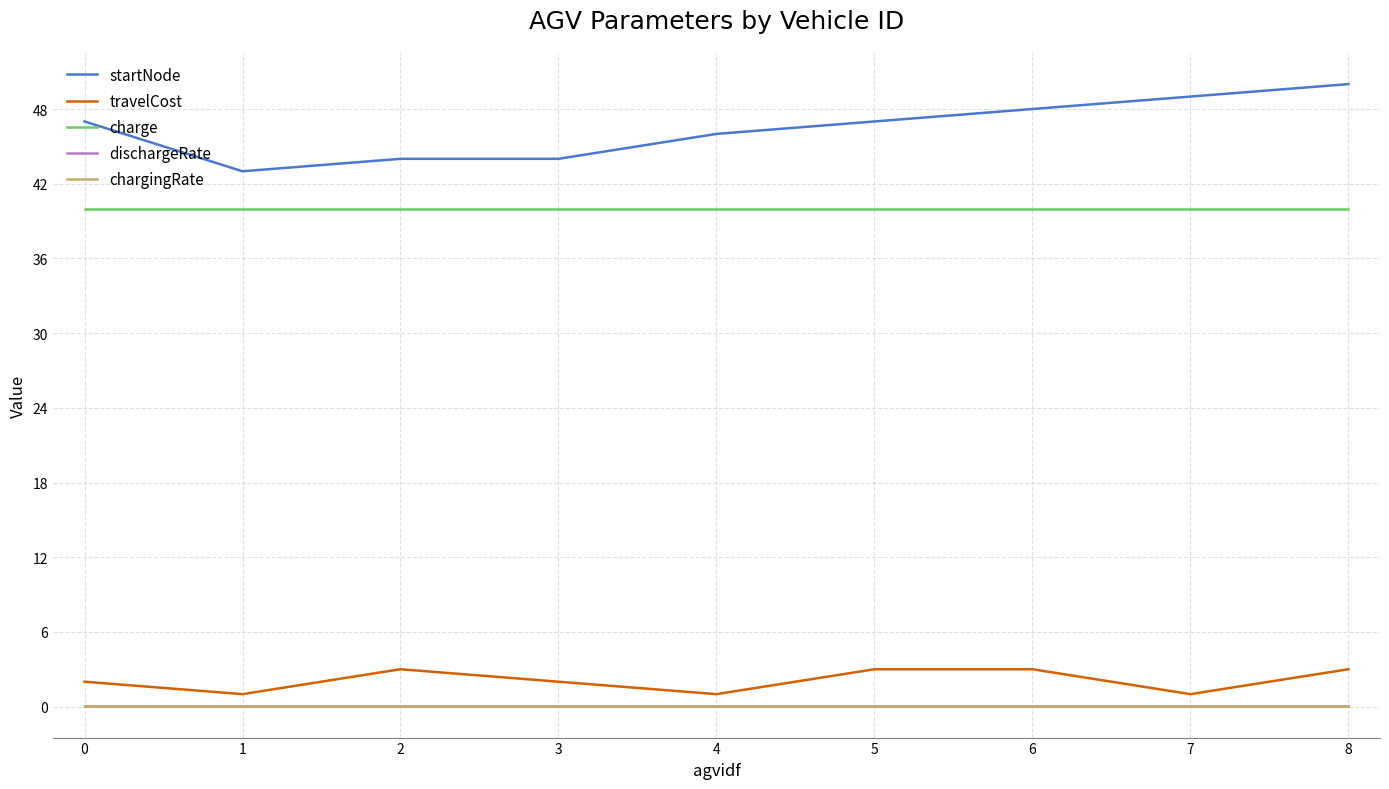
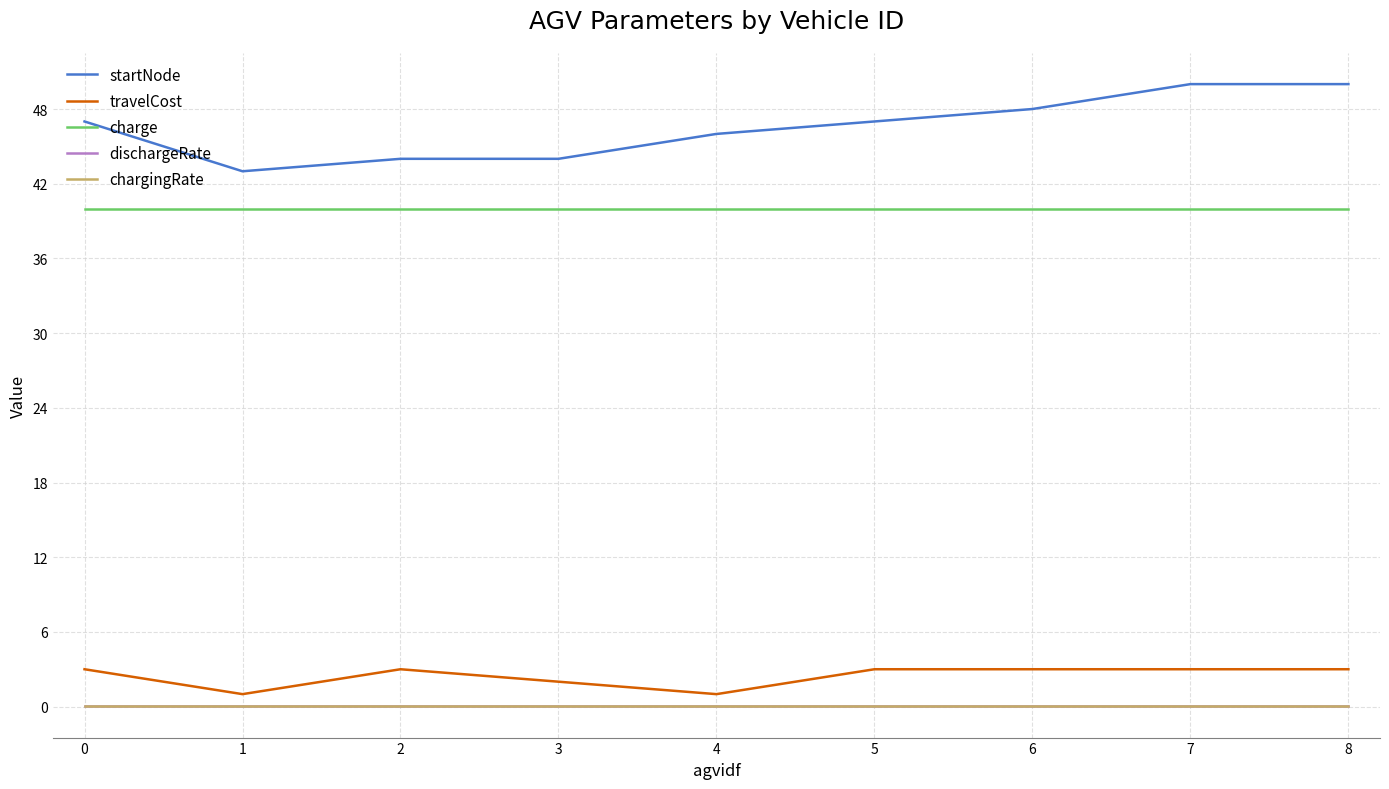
travelCost, 0: 2 -> 3
startNode, 7: 49 -> 50
travelCost, 7: 1 -> 3
